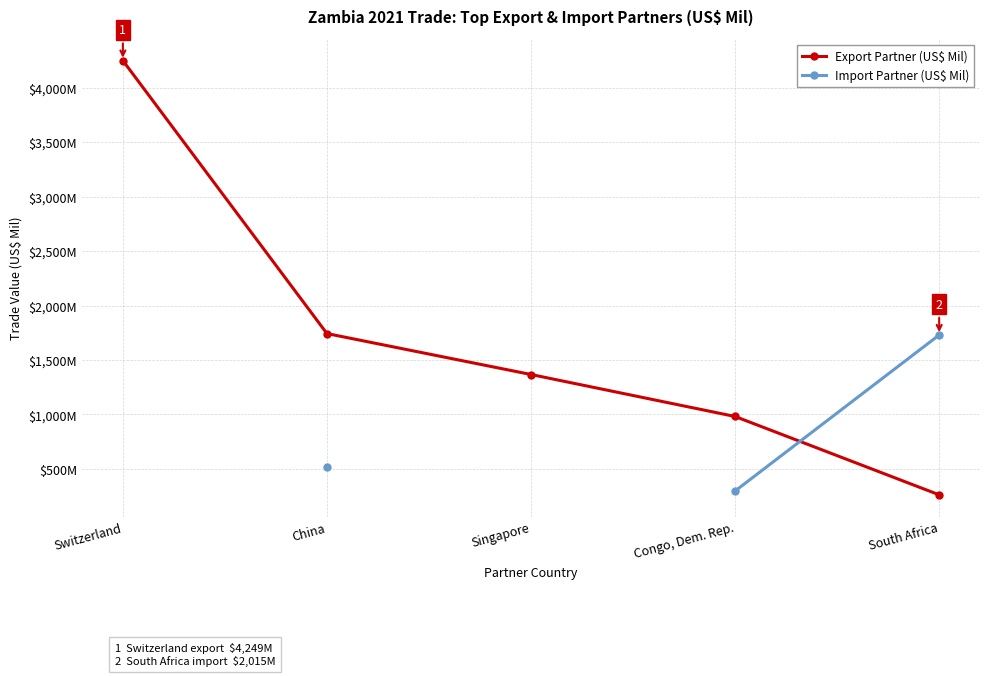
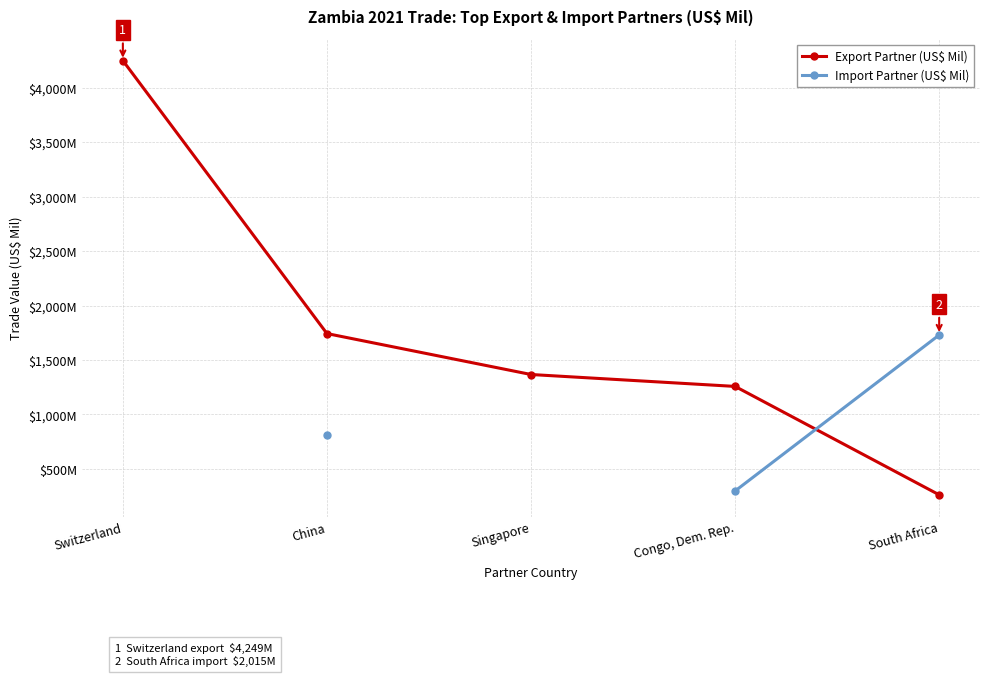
Import Partner (US$ Mil), China: $520,000,000 -> $810,000,000
Export Partner (US$ Mil), Congo, Dem. Rep.: $980,000,000 -> $1,260,000,000
